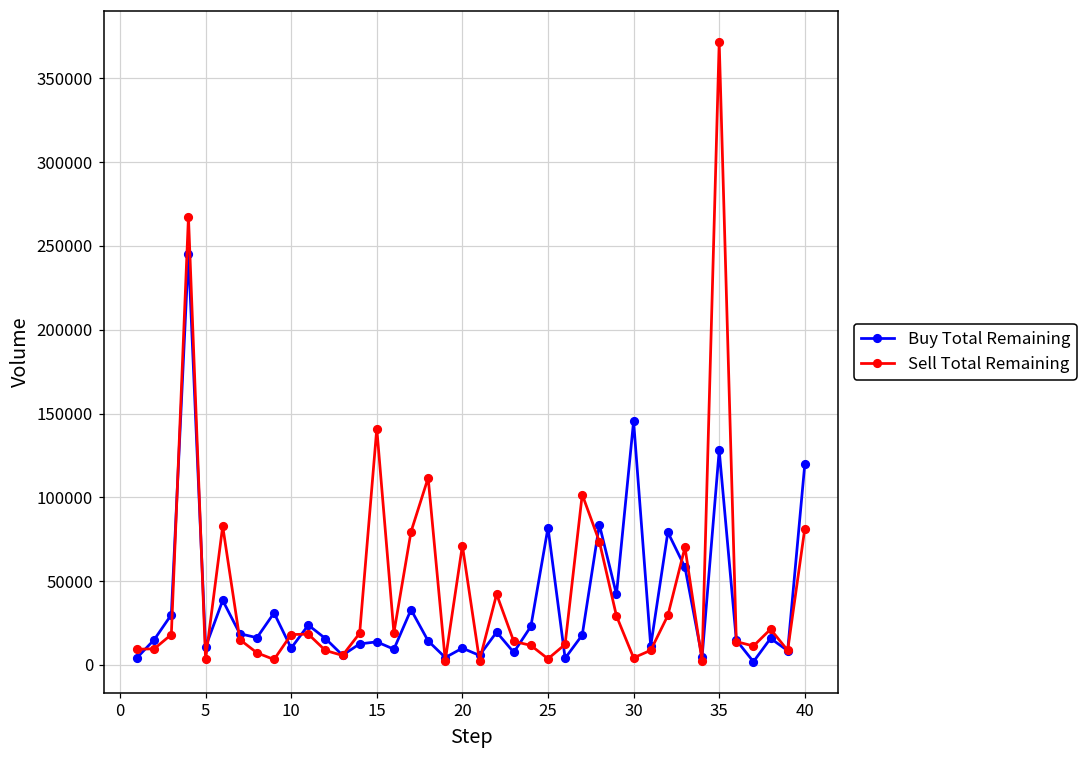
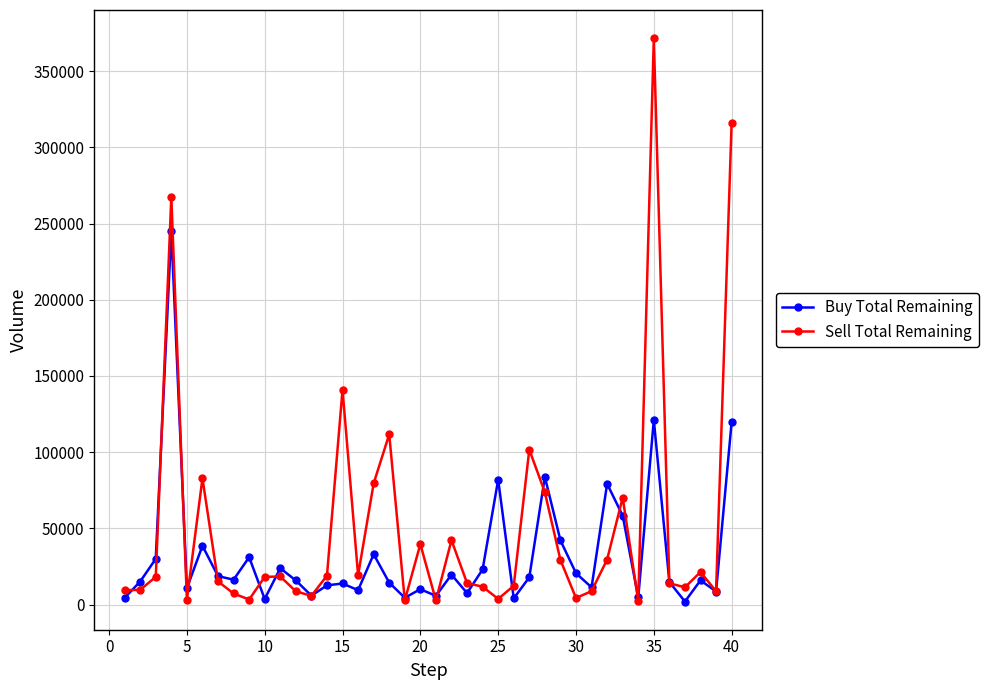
Buy Total Remaining, 10: 10000 -> 4000
Sell Total Remaining, 20: 71000 -> 40000
Buy Total Remaining, 30: 145000 -> 21000
Buy Total Remaining, 35: 128000 -> 121000
Sell Total Remaining, 40: 81000 -> 316000
